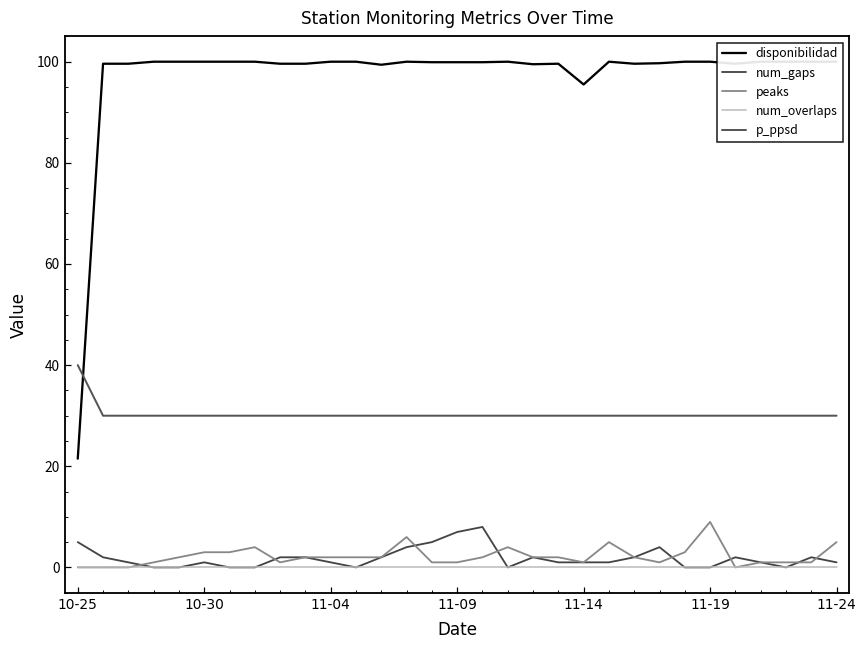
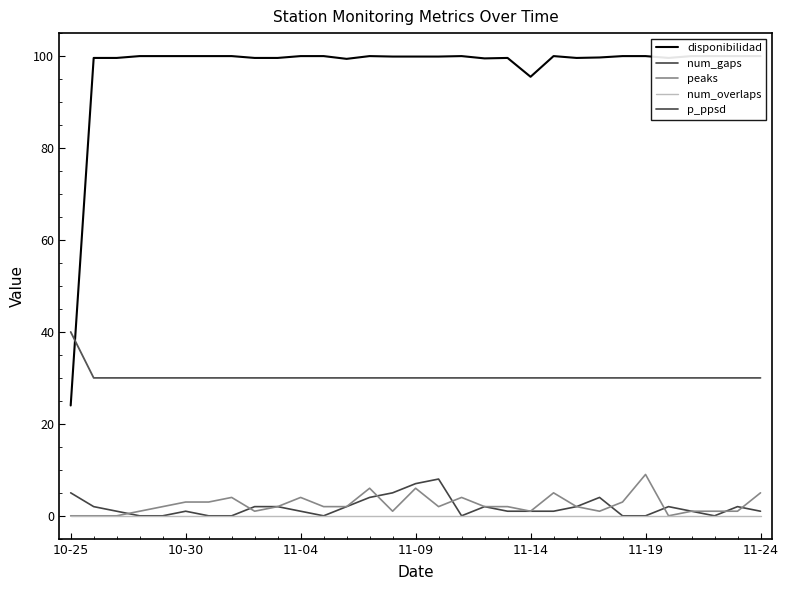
disponibilidad, 10-25: 22 -> 24
peaks, 11-04: 2 -> 4
peaks, 11-09: 1 -> 6
